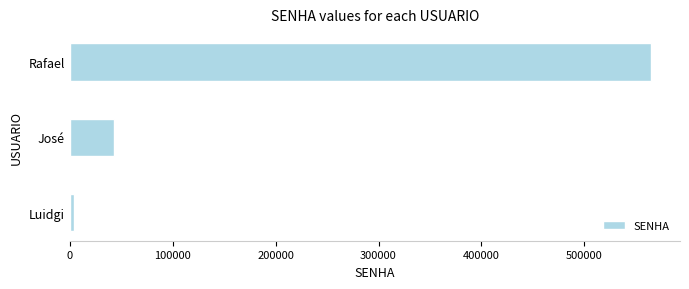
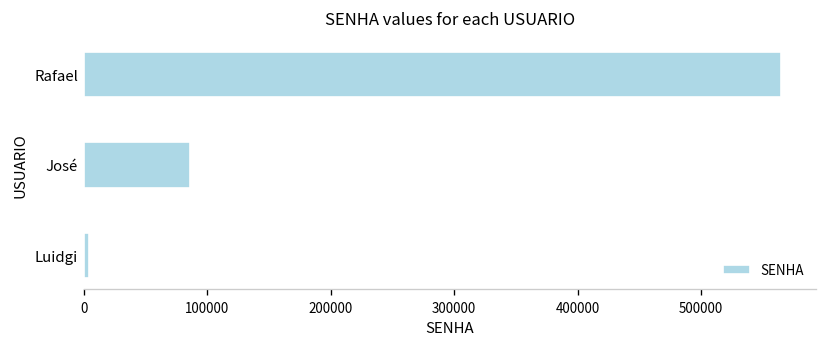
José: 43000 -> 86000
